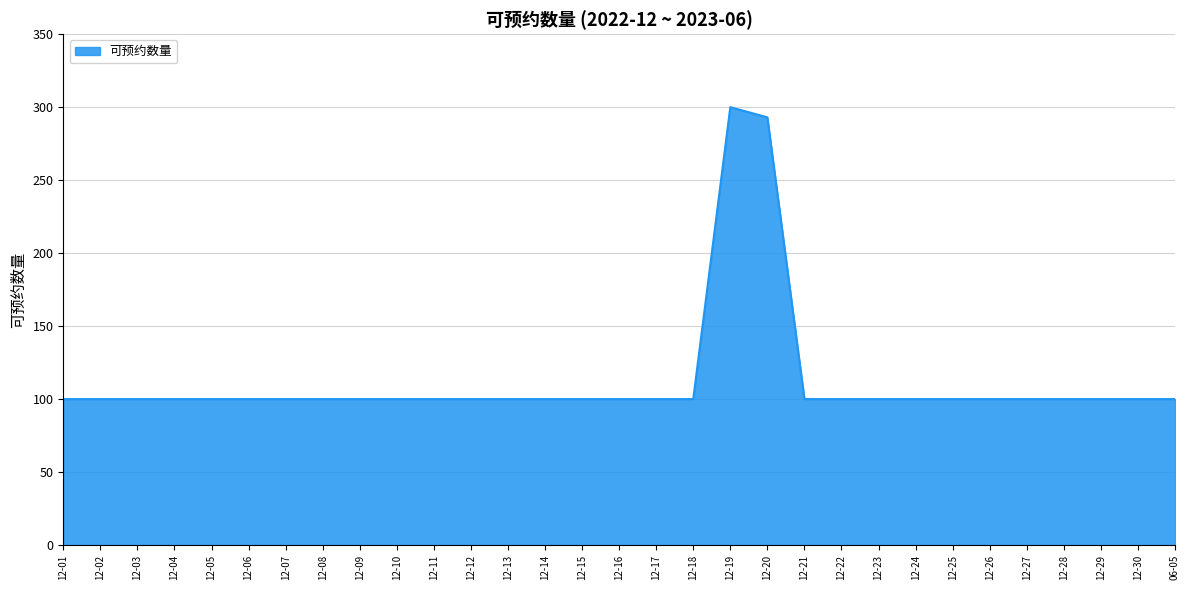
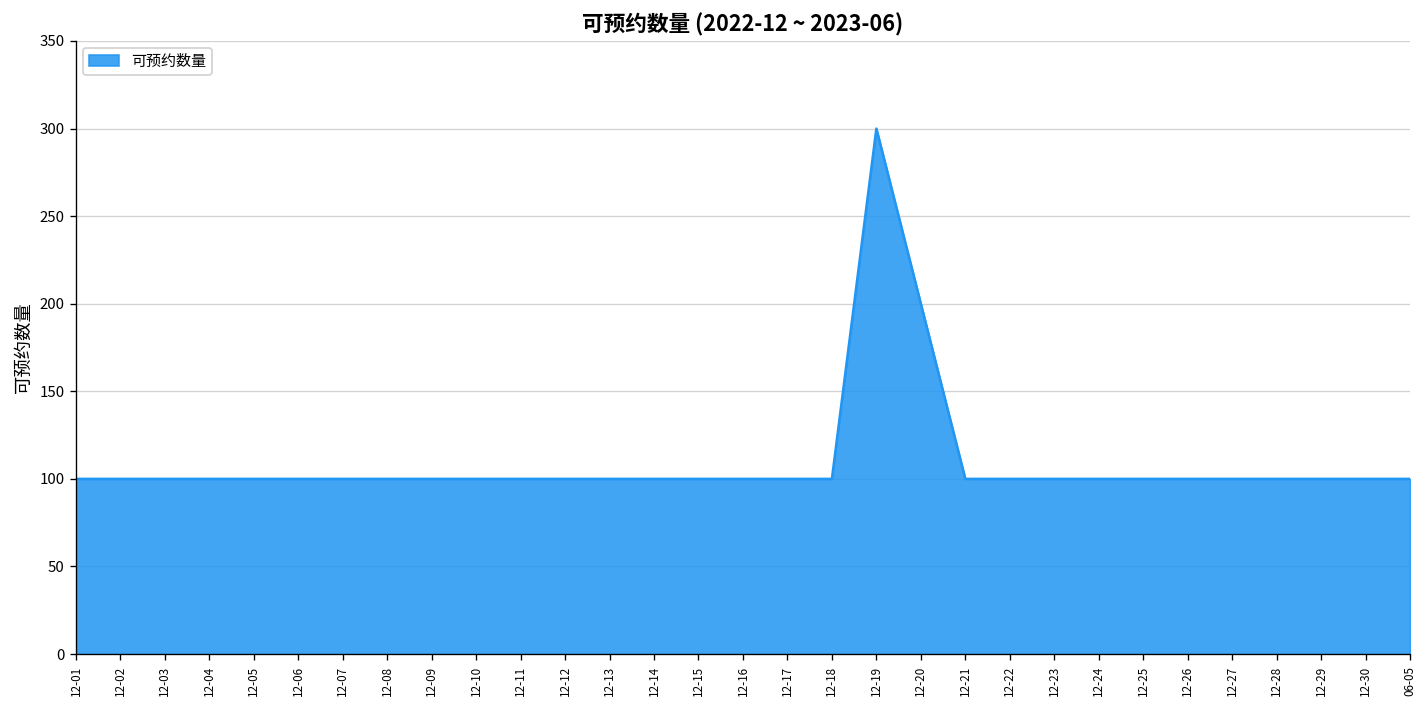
12-20: 293 -> 200
